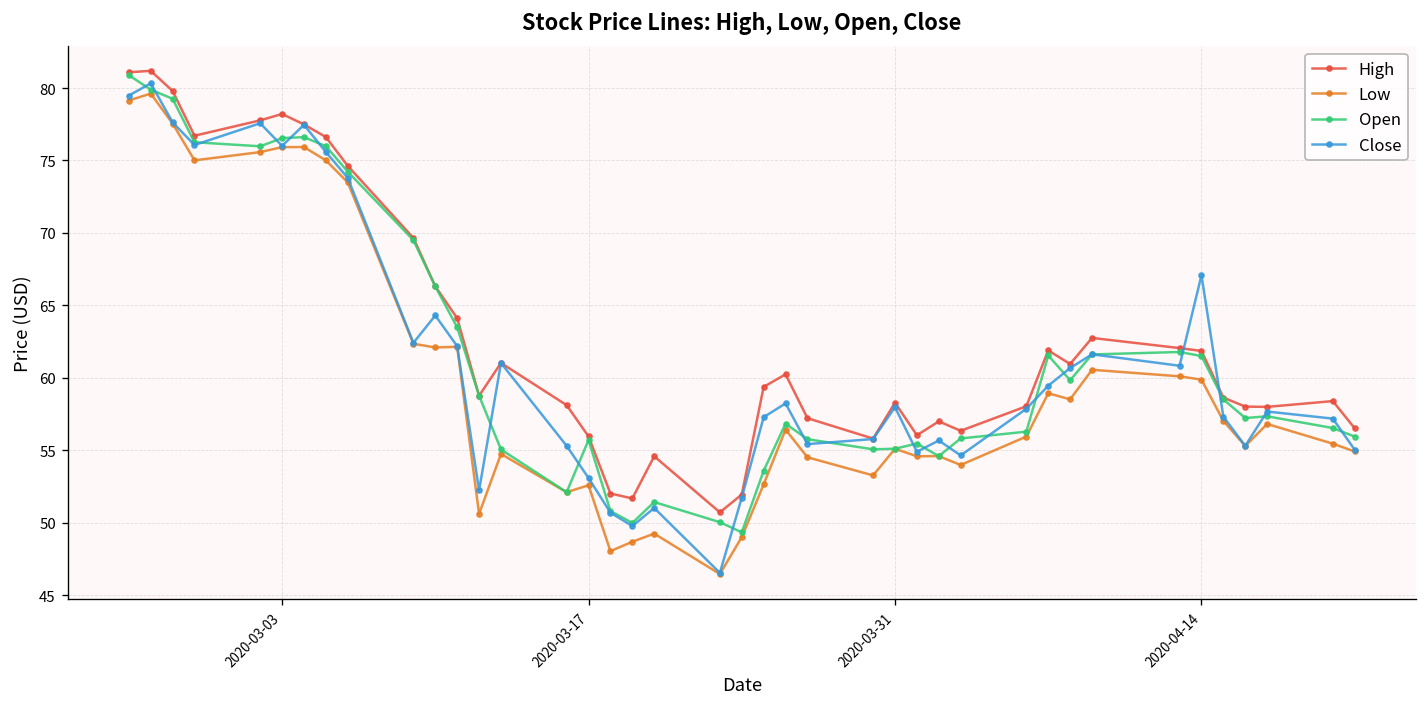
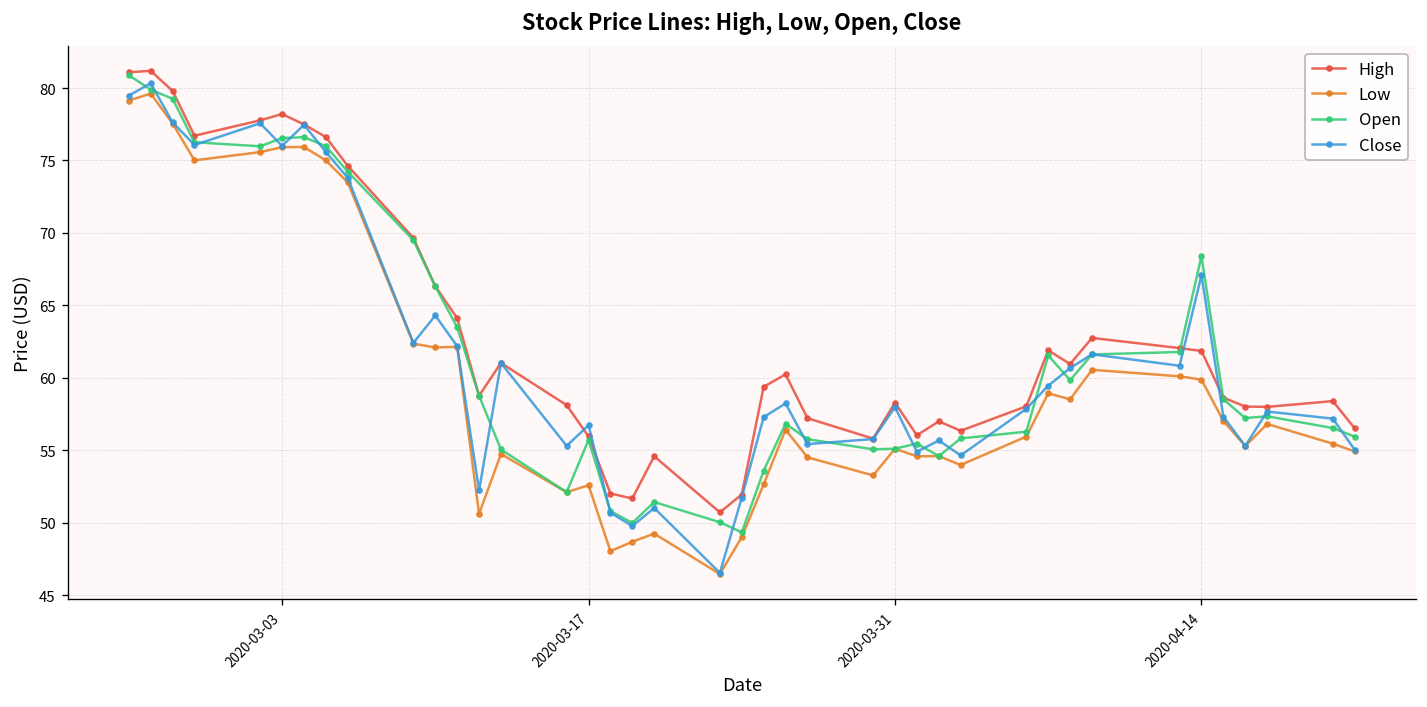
Close, 2020-03-17: 53.1 -> 56.7
Open, 2020-04-14: 61.5 -> 68.4
